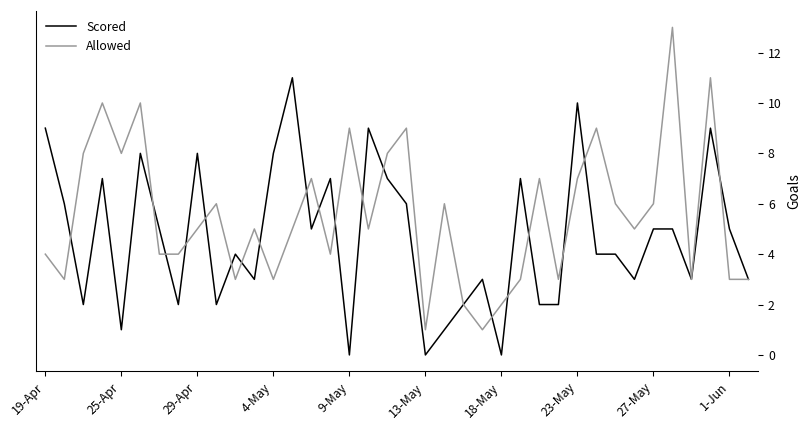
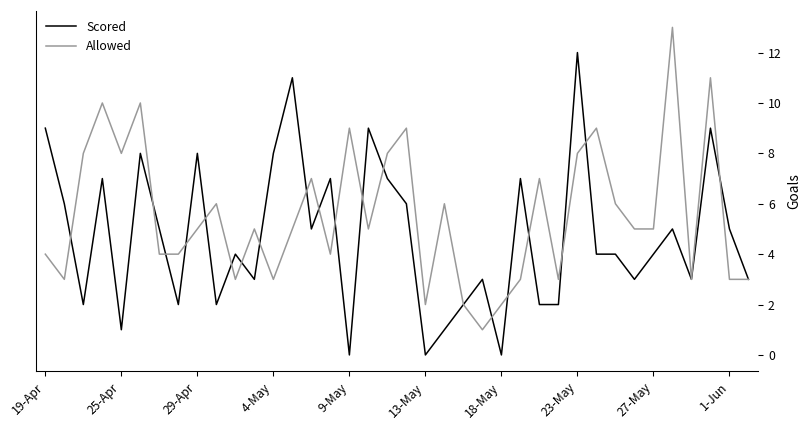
Allowed, 13-May: 1 -> 2
Scored, 23-May: 10 -> 12
Allowed, 23-May: 7 -> 8
Scored, 27-May: 5 -> 4
Allowed, 27-May: 6 -> 5
